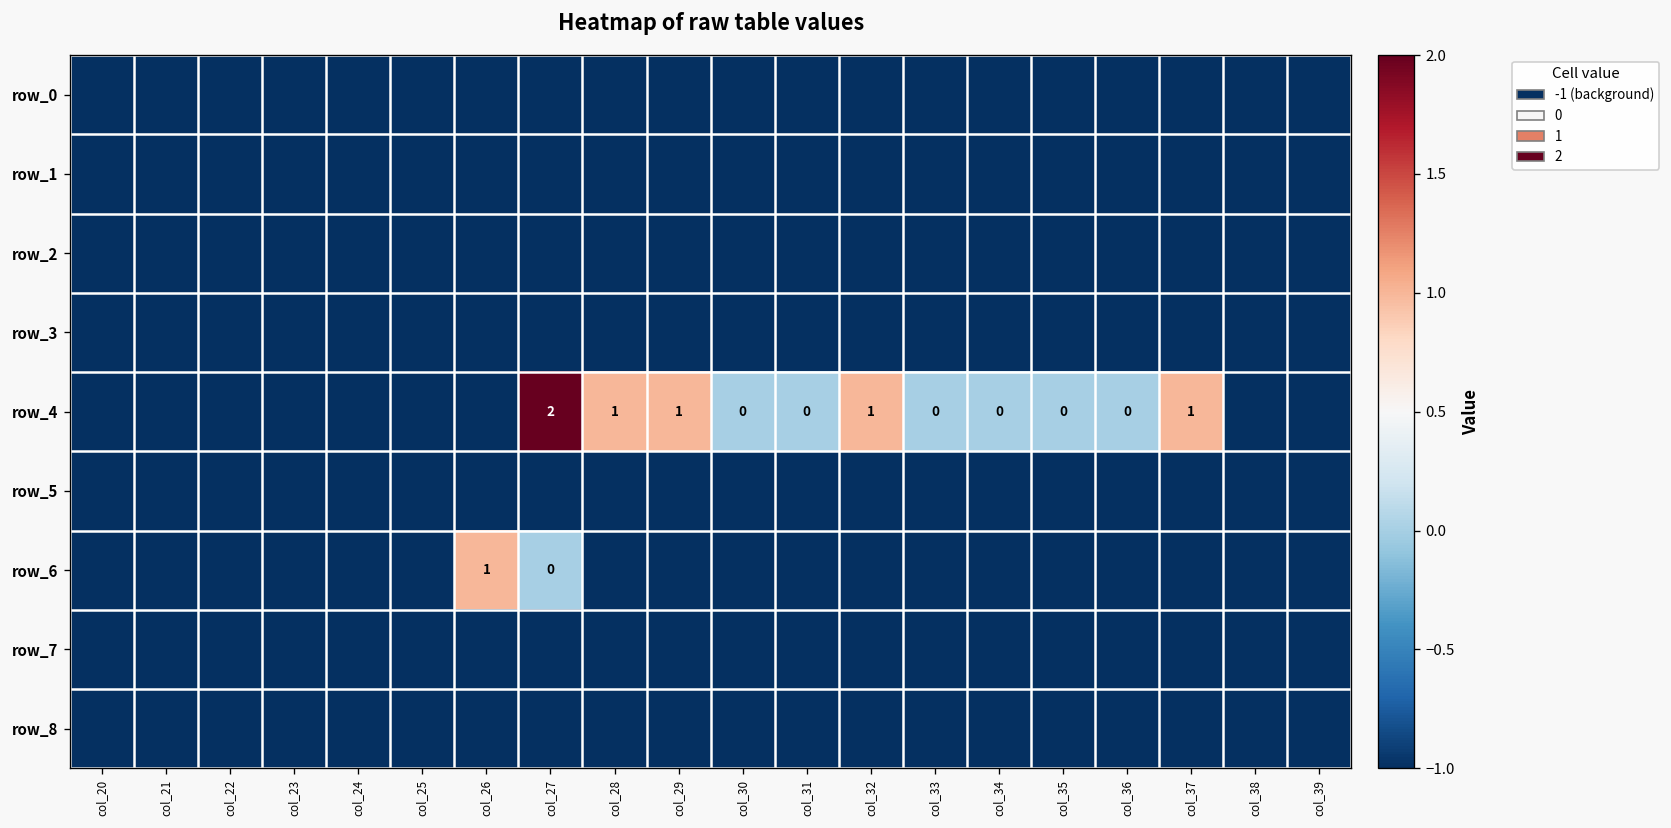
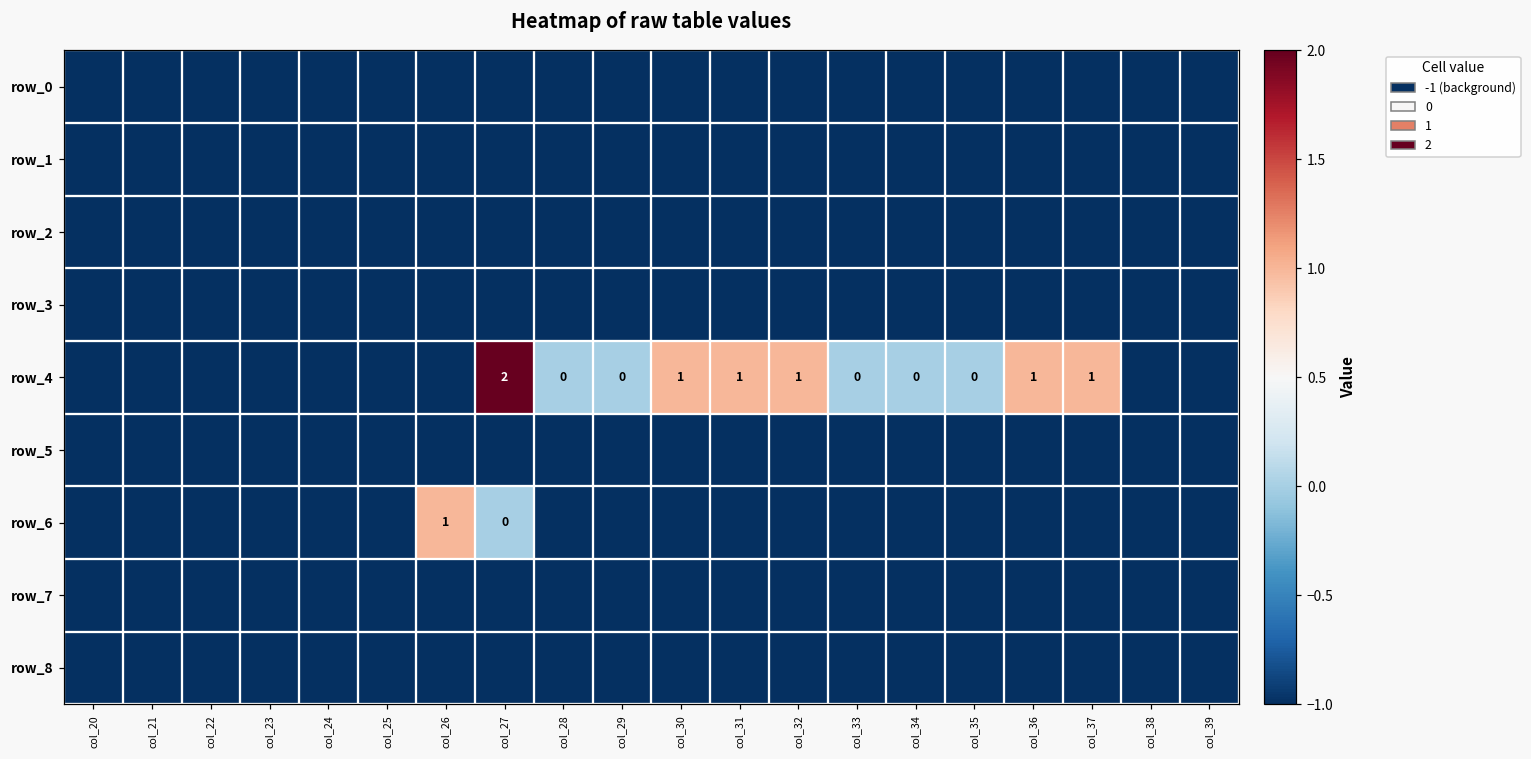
row_4, col_28: 1 -> 0
row_4, col_29: 1 -> 0
row_4, col_30: 0 -> 1
row_4, col_31: 0 -> 1
row_4, col_36: 0 -> 1
